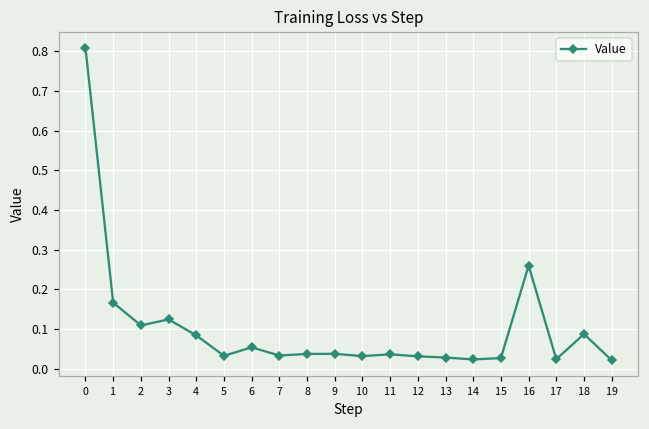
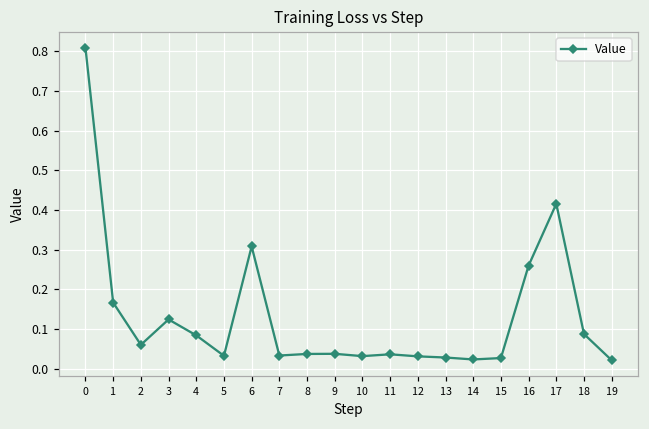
2: 0.11 -> 0.06
6: 0.05 -> 0.31
17: 0.02 -> 0.42
